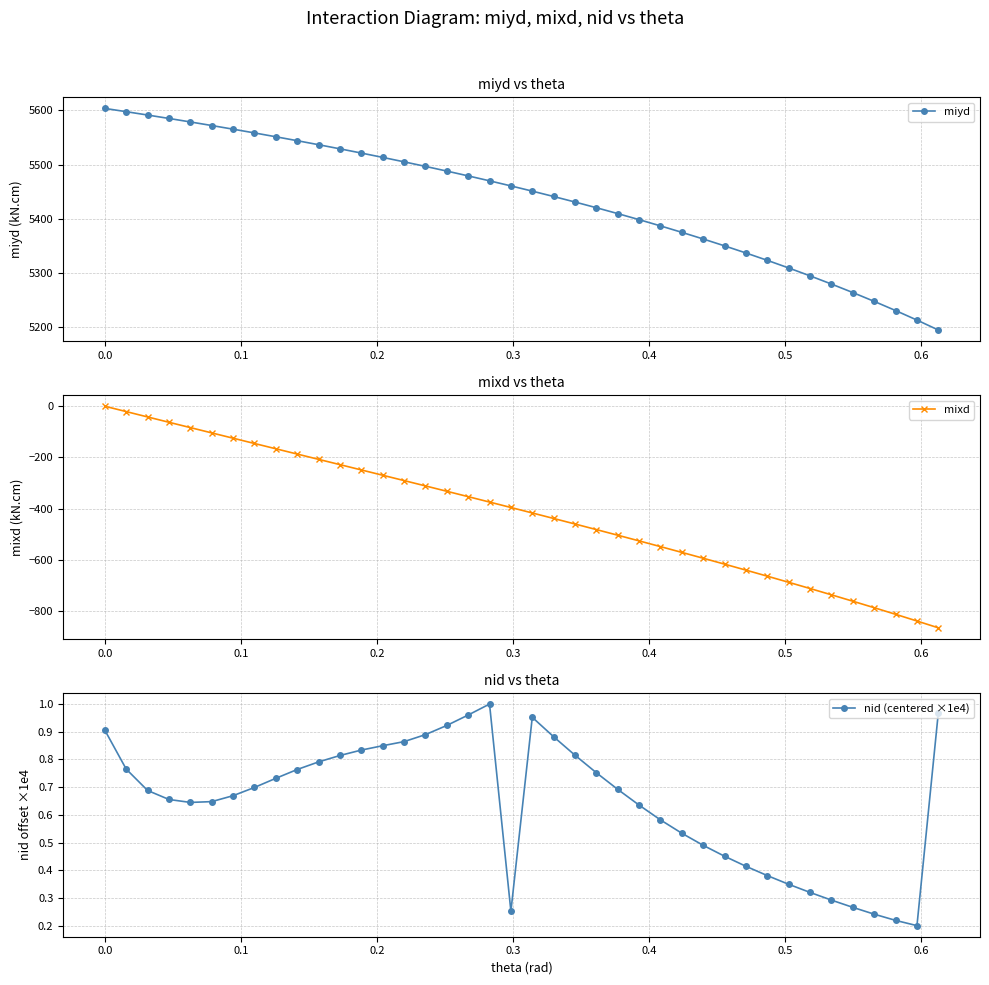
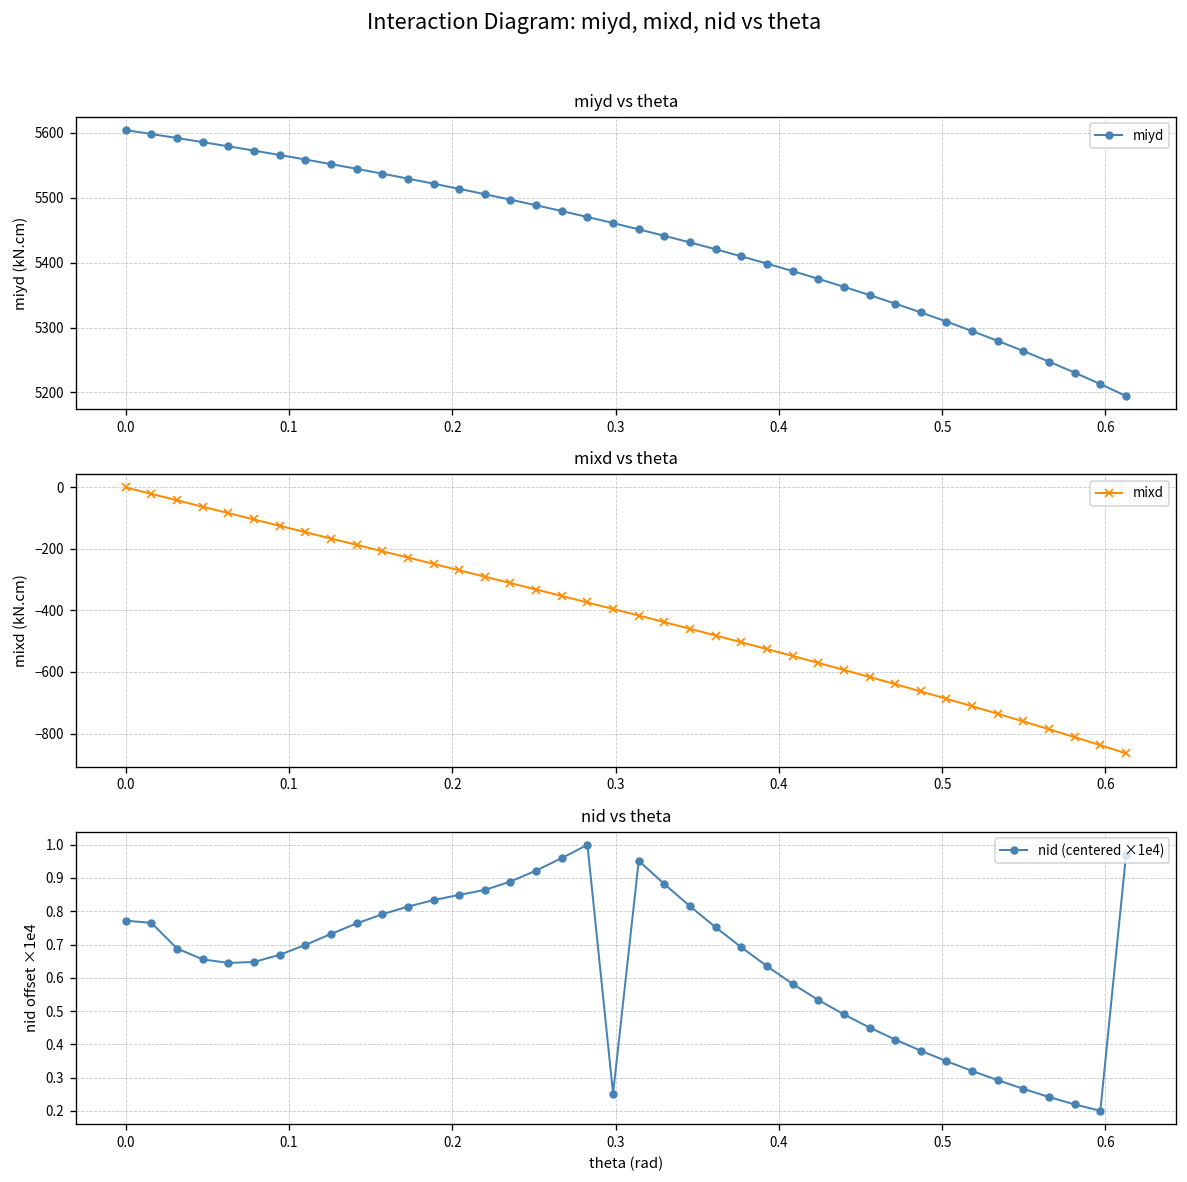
nid vs theta, 0.0: 0.91 -> 0.77
